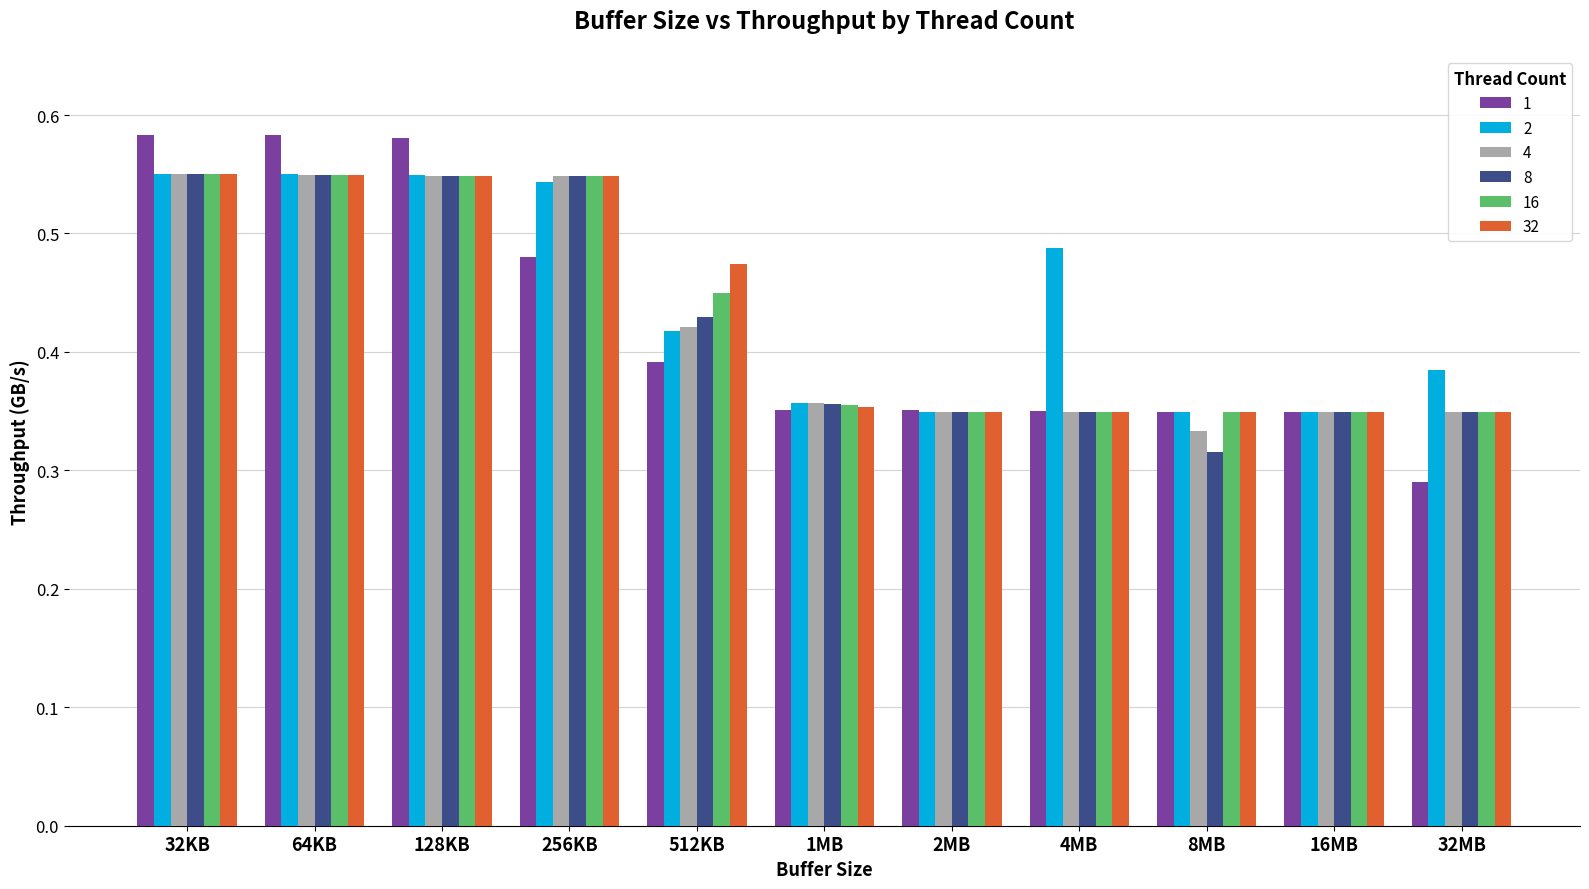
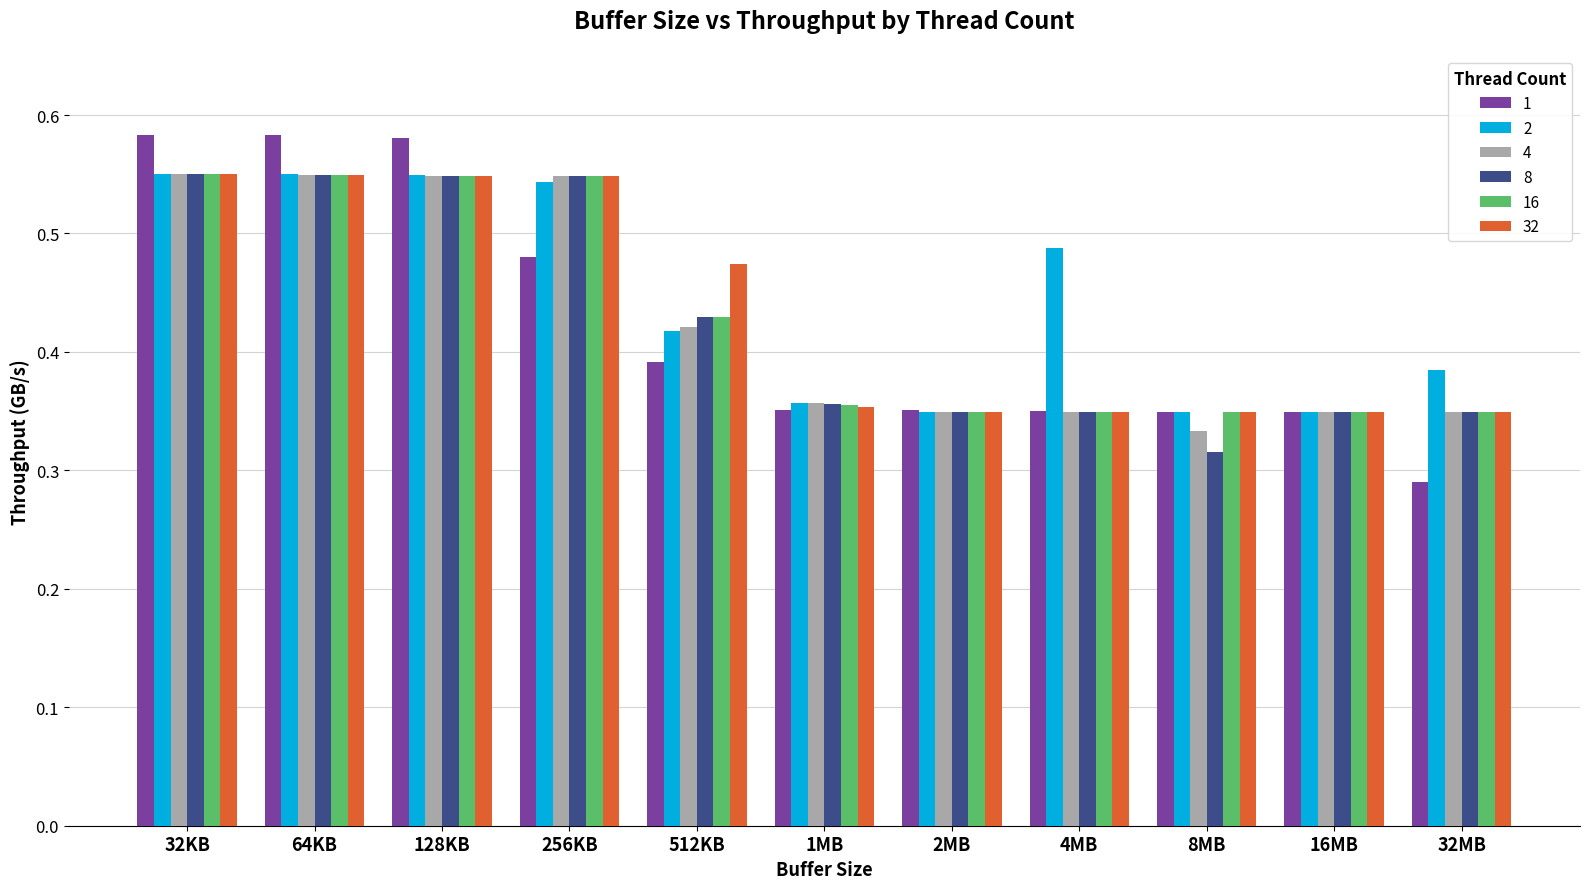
16, 512KB: 0.450 -> 0.429
